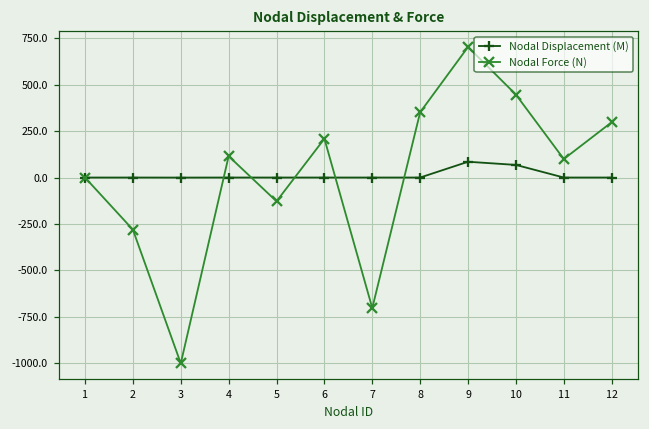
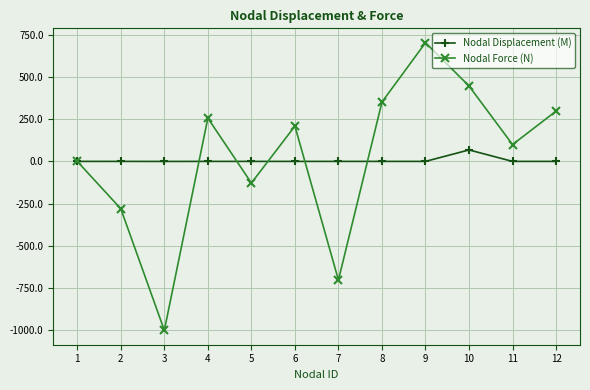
Nodal Force (N), 4: 110 -> 260
Nodal Displacement (M), 9: 80 -> 0
